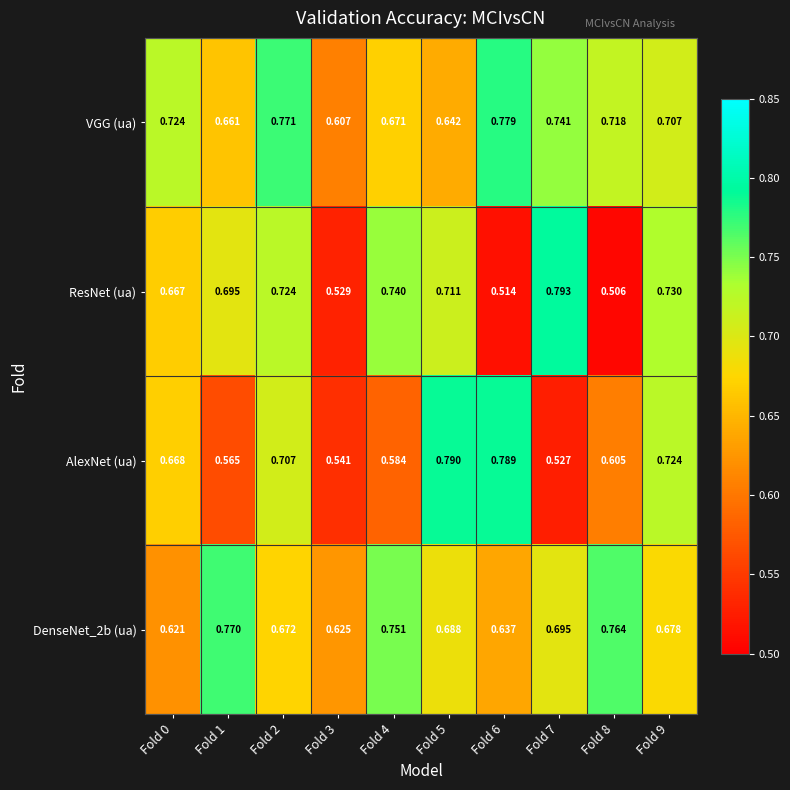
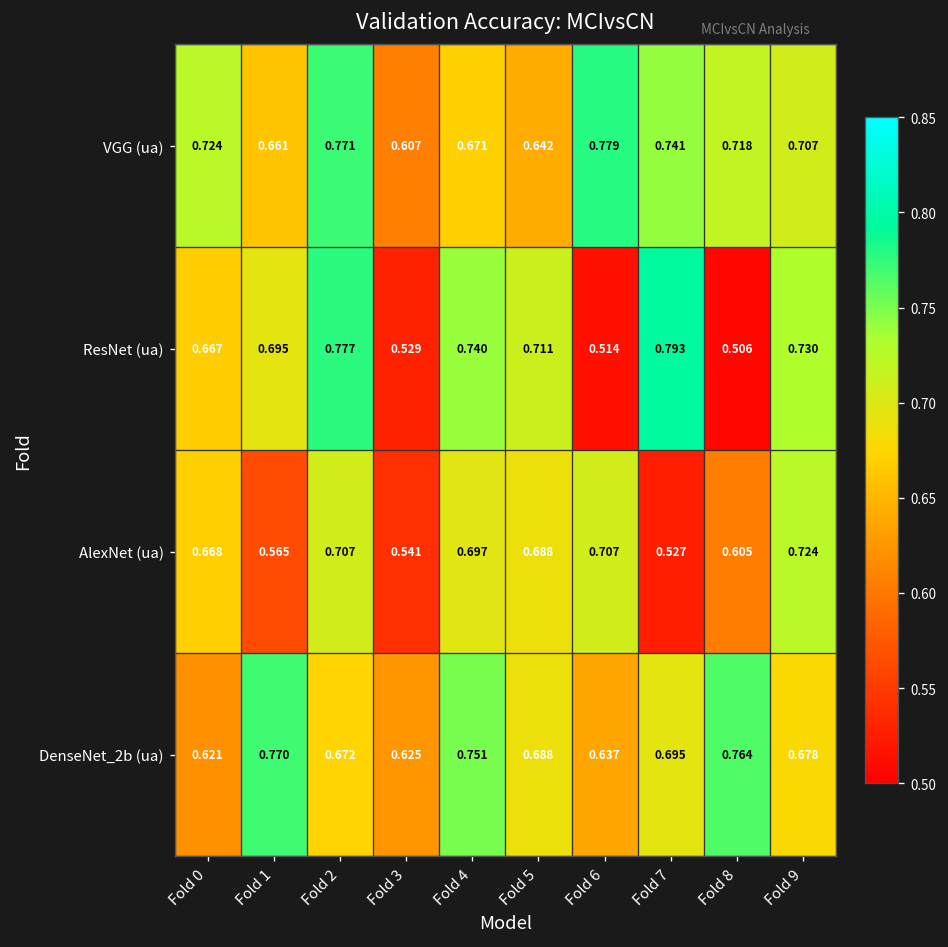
ResNet (ua), Fold 2: 0.724 -> 0.777
AlexNet (ua), Fold 4: 0.584 -> 0.697
AlexNet (ua), Fold 5: 0.790 -> 0.688
AlexNet (ua), Fold 6: 0.789 -> 0.707
